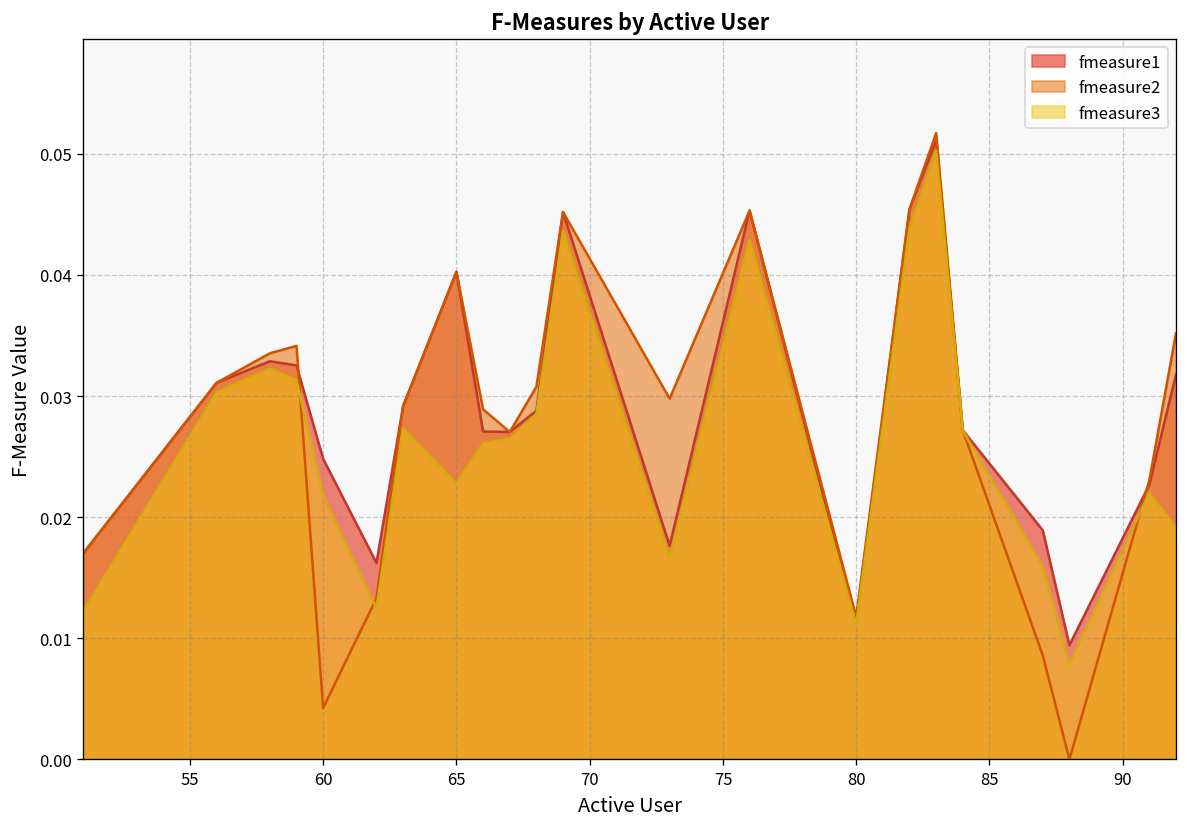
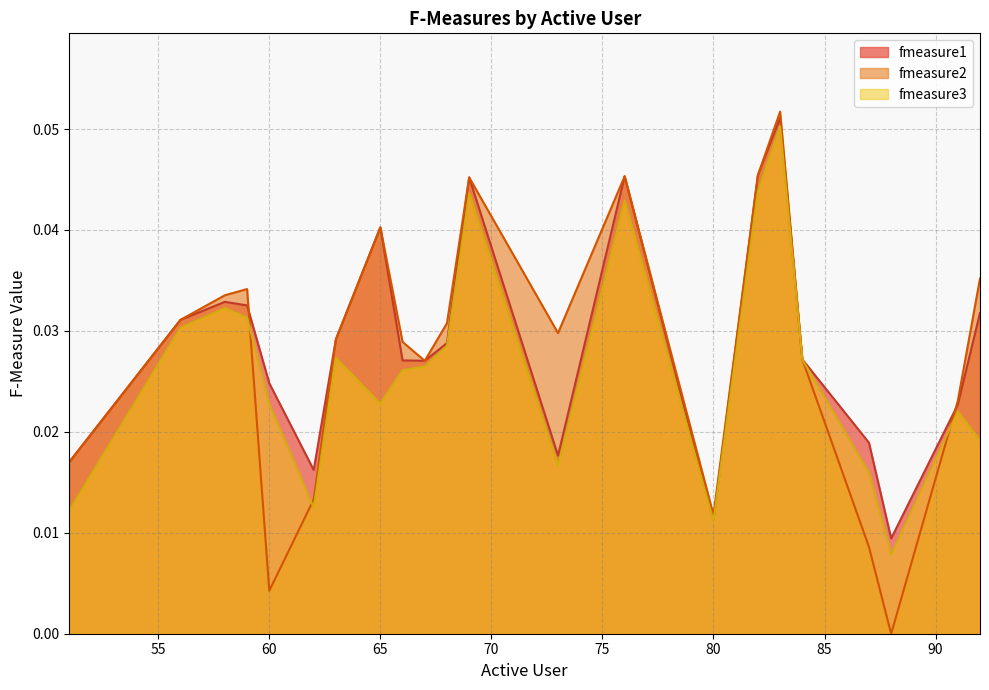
fmeasure3, 60: 0.0218 -> 0.0228
